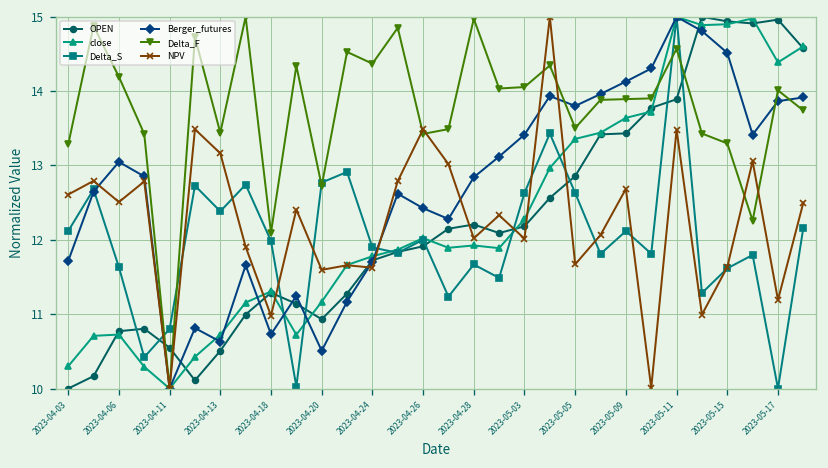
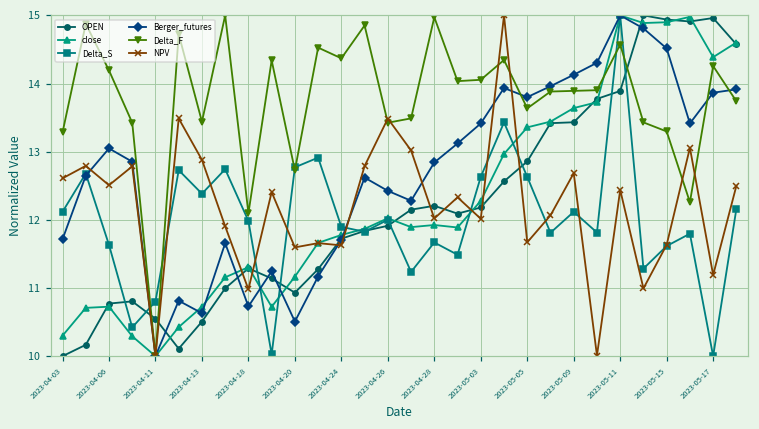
NPV, 2023-04-13: 13.2 -> 12.9
Delta_F, 2023-05-05: 13.5 -> 13.6
NPV, 2023-05-11: 13.5 -> 12.4
Delta_F, 2023-05-17: 14.0 -> 14.3
